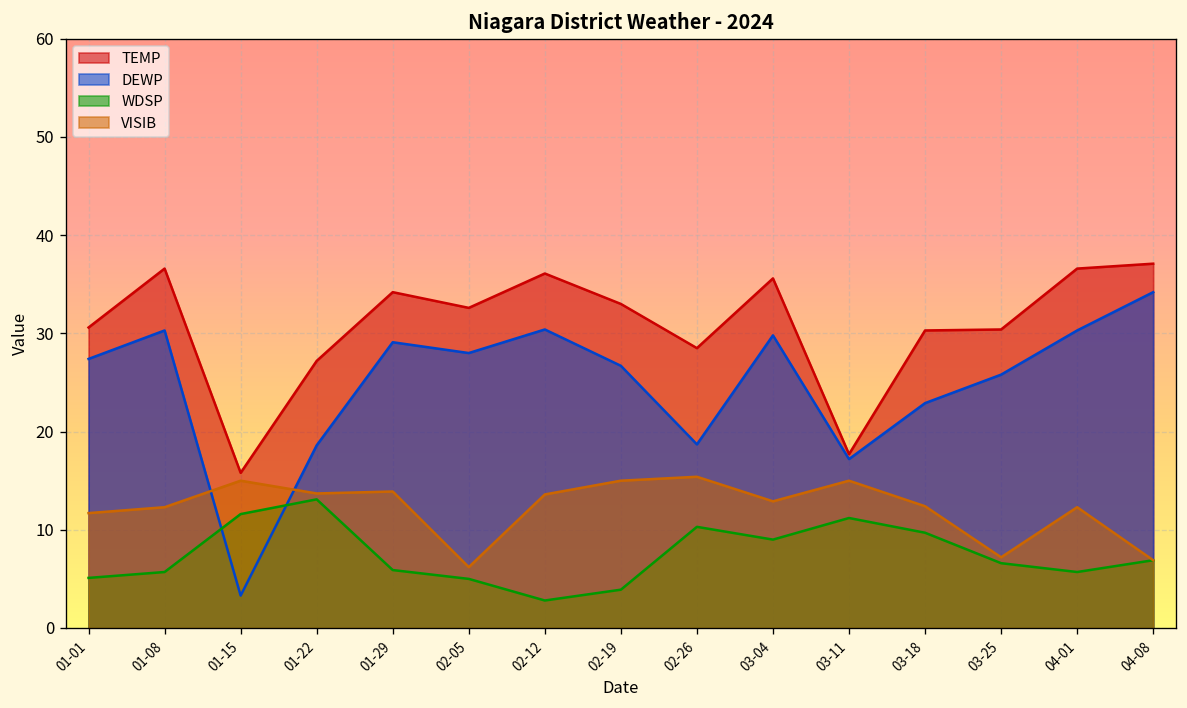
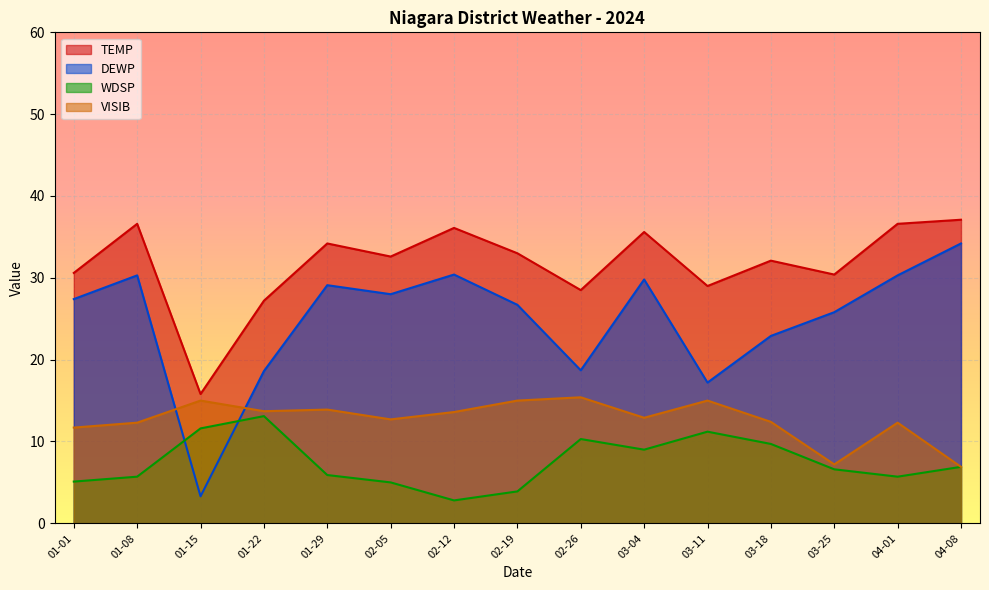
VISIB, 02-05: 6 -> 13
TEMP, 03-11: 18 -> 29
TEMP, 03-18: 30 -> 32
